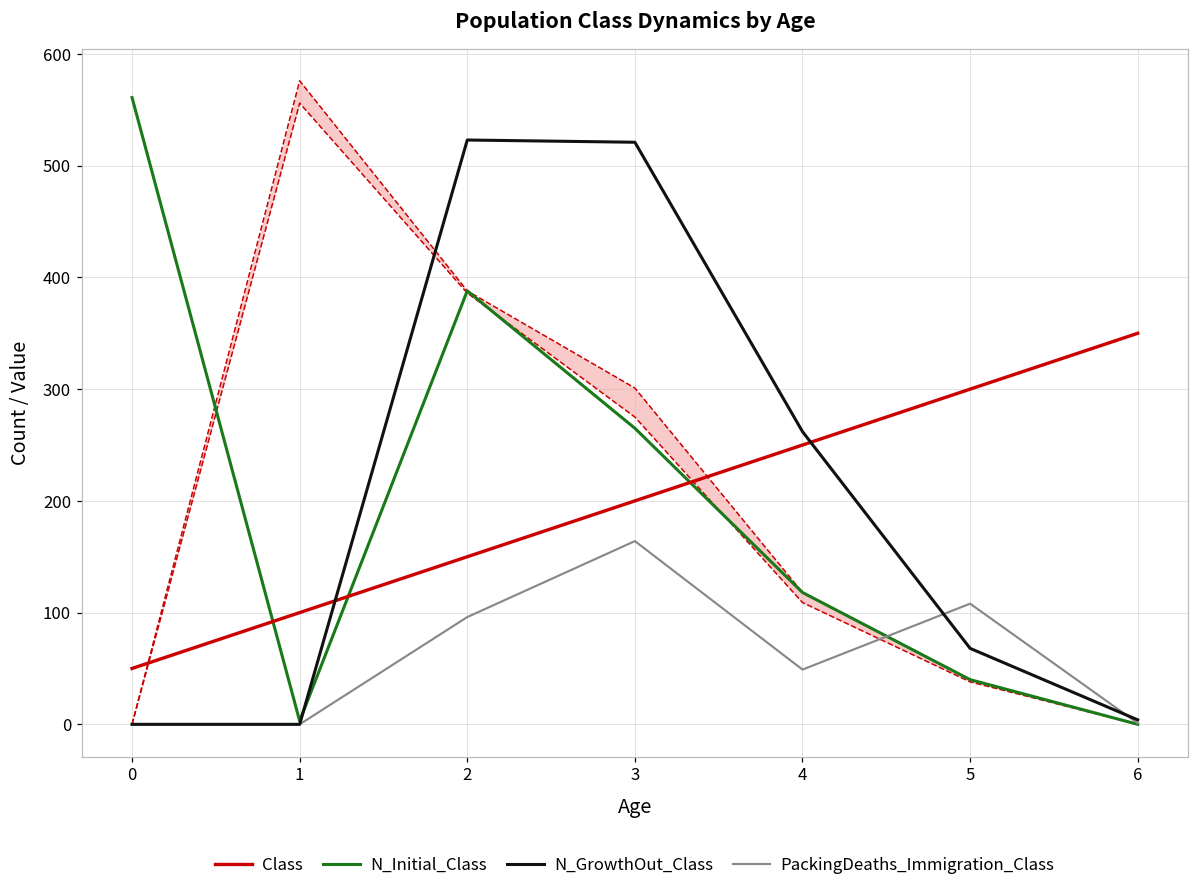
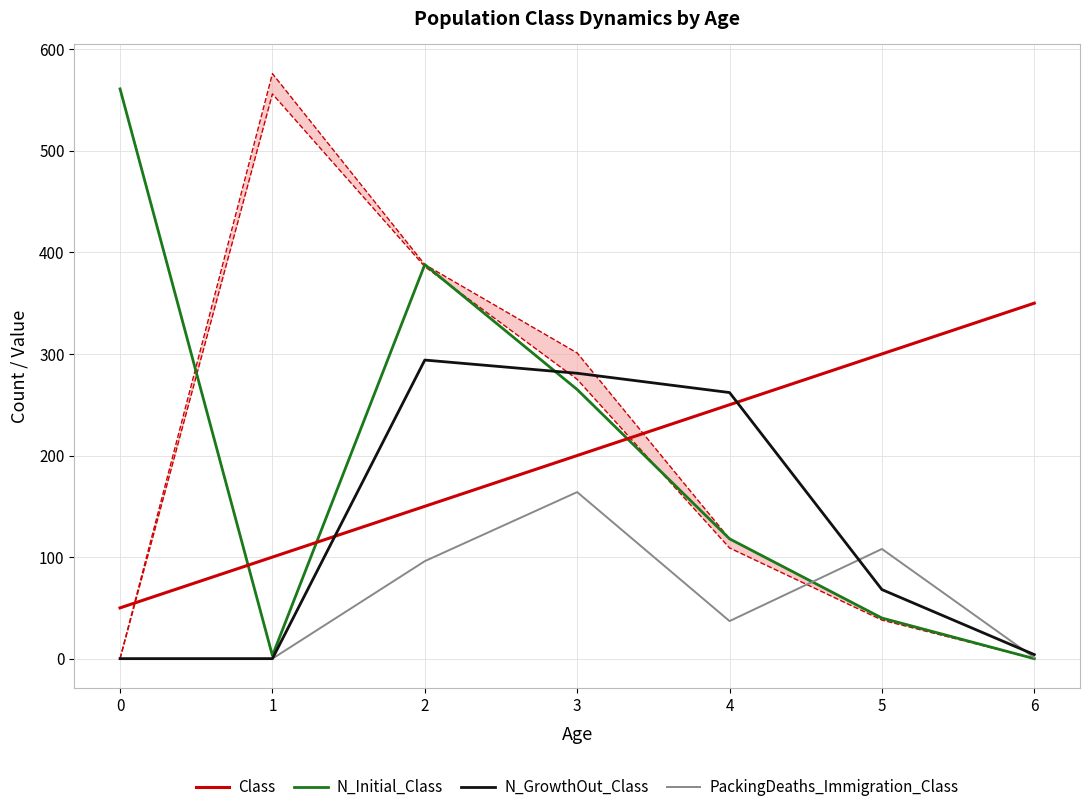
N_GrowthOut_Class, 2: 523 -> 294
N_GrowthOut_Class, 3: 521 -> 281
PackingDeaths_Immigration_Class, 4: 49 -> 37
